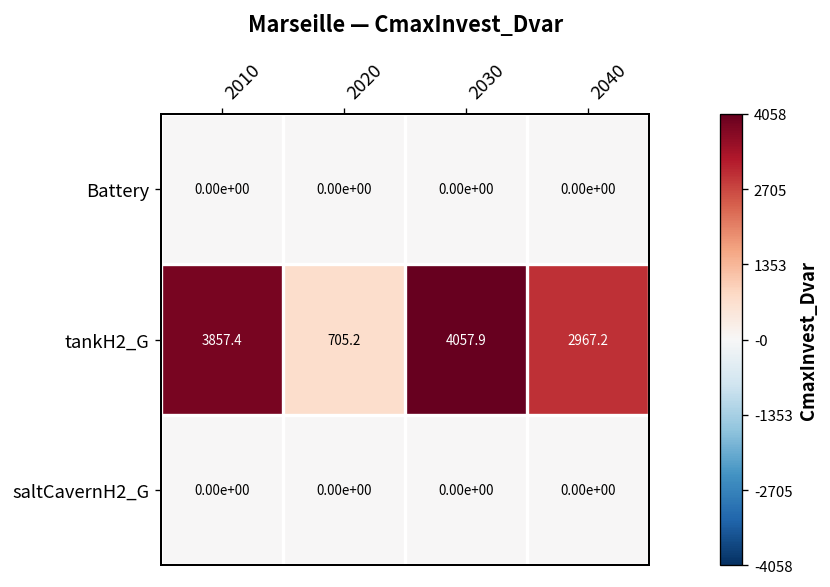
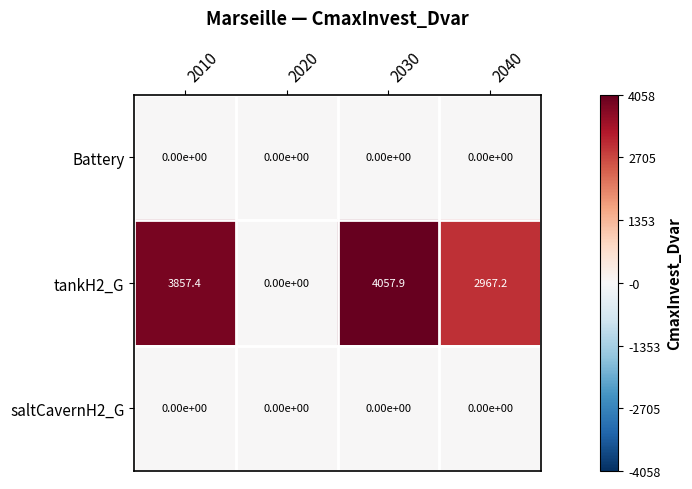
tankH2_G, 2020: 705.2 -> 0.00e+00
